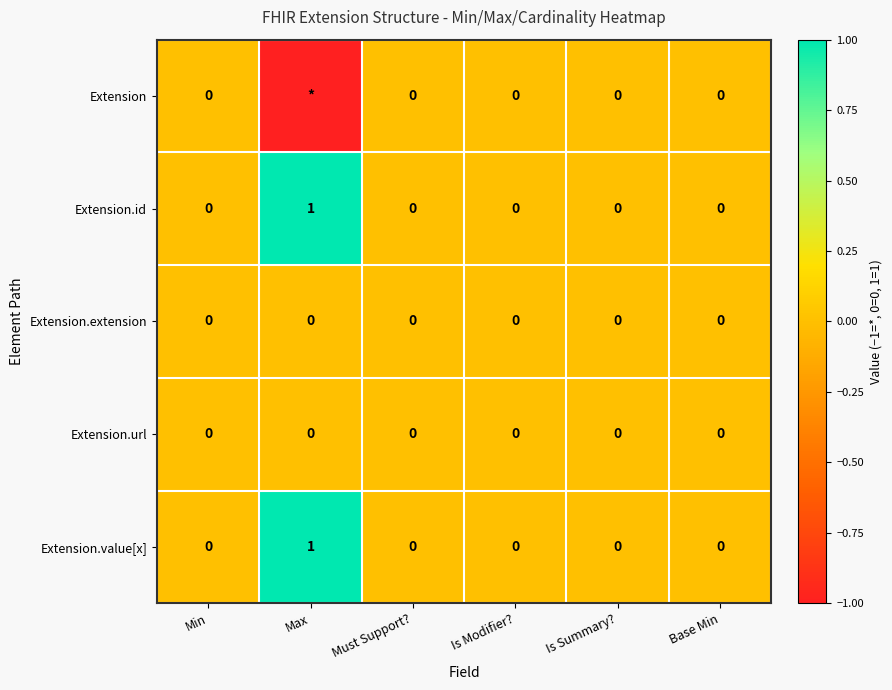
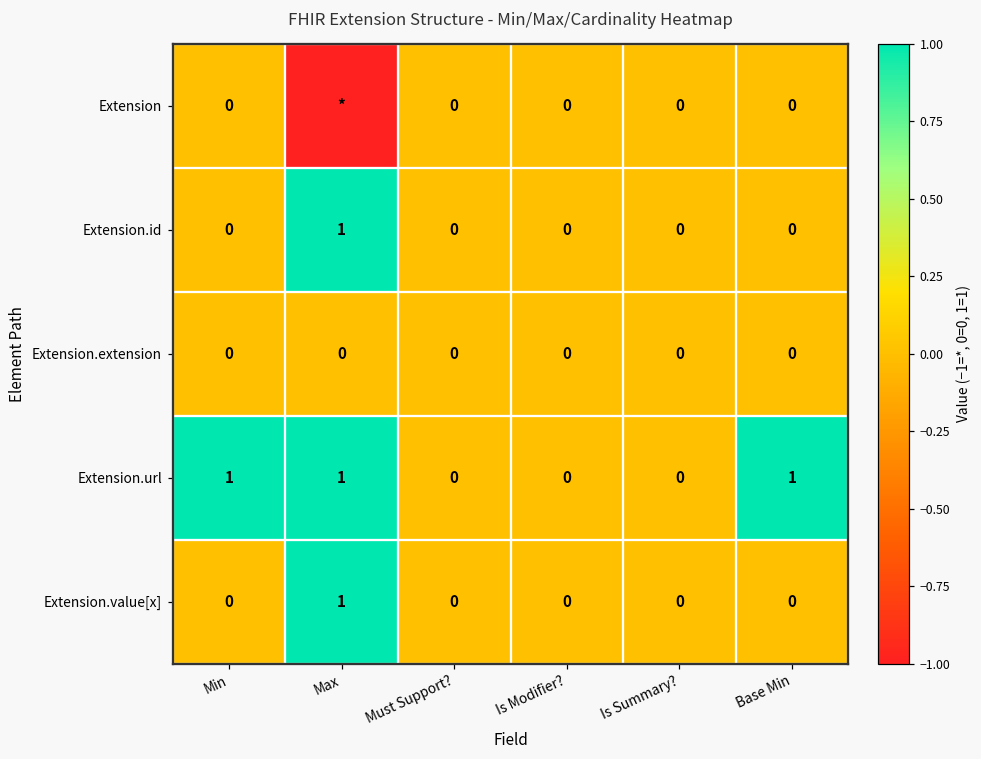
Extension.url, Min: 0 -> 1
Extension.url, Max: 0 -> 1
Extension.url, Base Min: 0 -> 1
